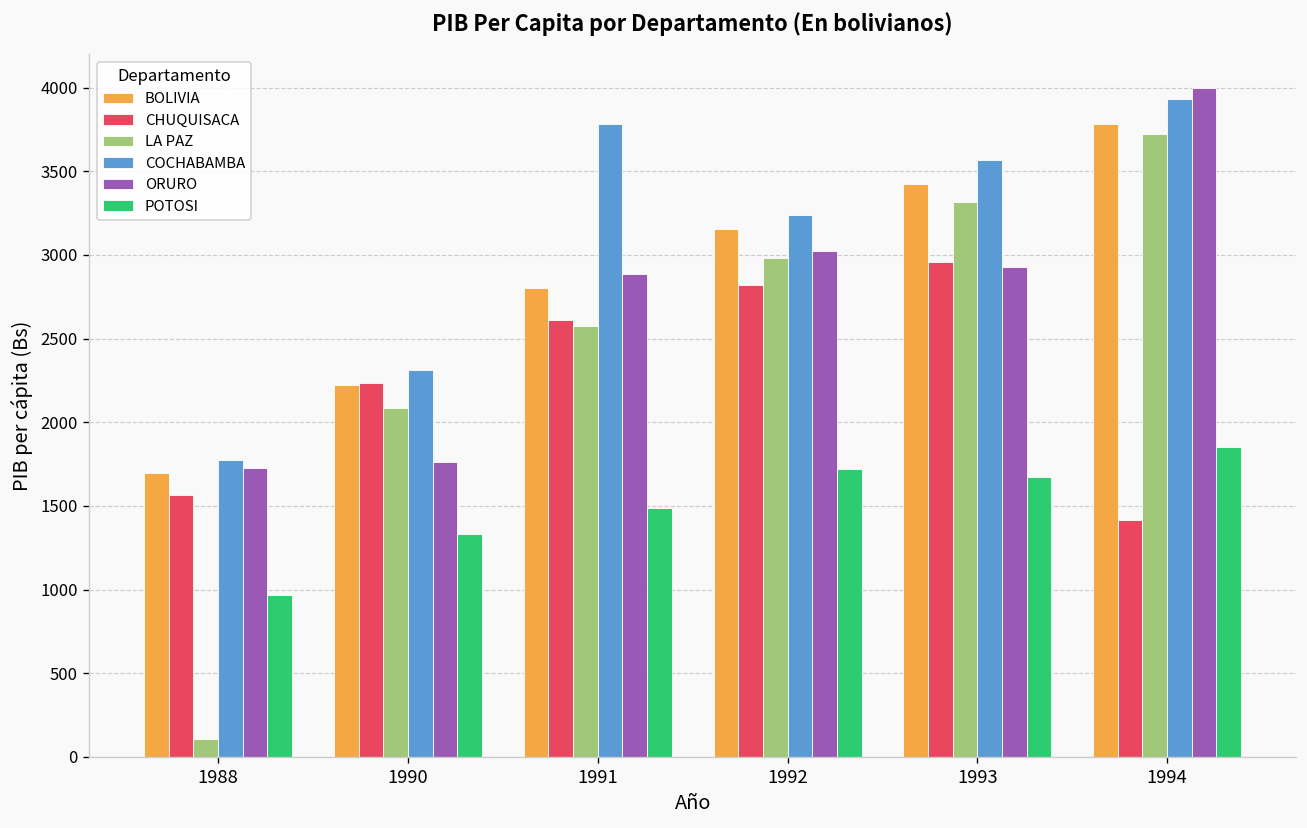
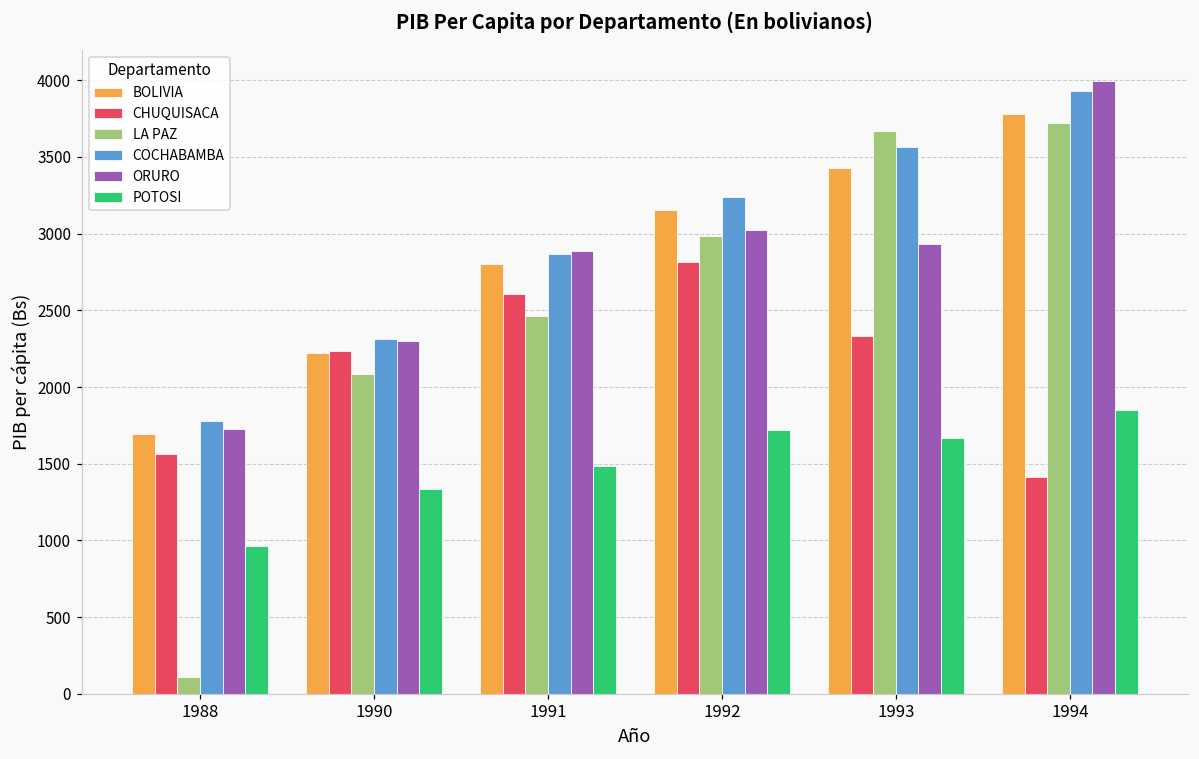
ORURO, 1990: 1760 -> 2300
LA PAZ, 1991: 2570 -> 2460
COCHABAMBA, 1991: 3780 -> 2870
CHUQUISACA, 1993: 2960 -> 2330
LA PAZ, 1993: 3320 -> 3670
